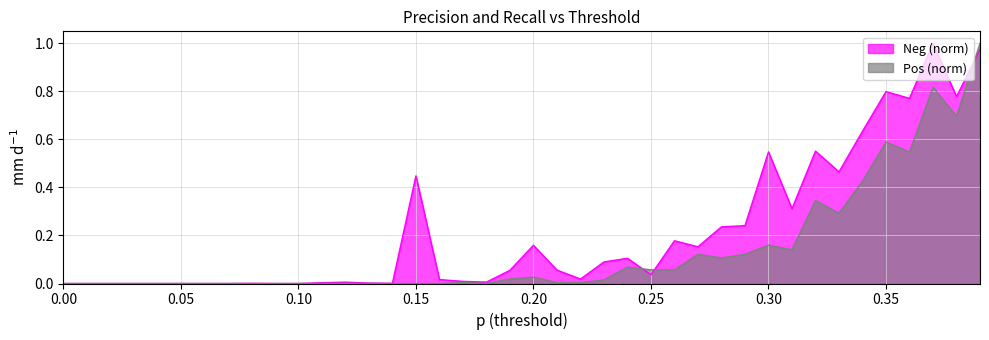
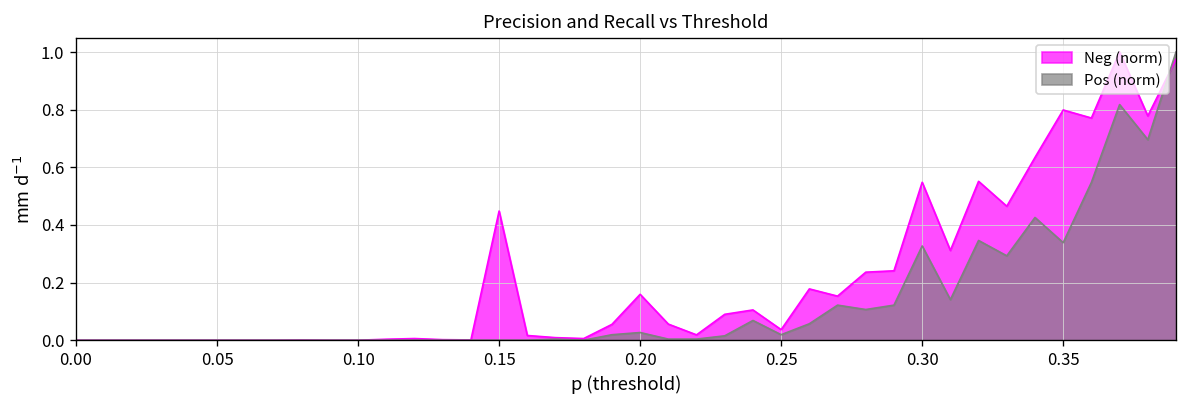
Pos (norm), 0.25: 0.06 -> 0.02
Pos (norm), 0.30: 0.16 -> 0.33
Pos (norm), 0.35: 0.59 -> 0.34
